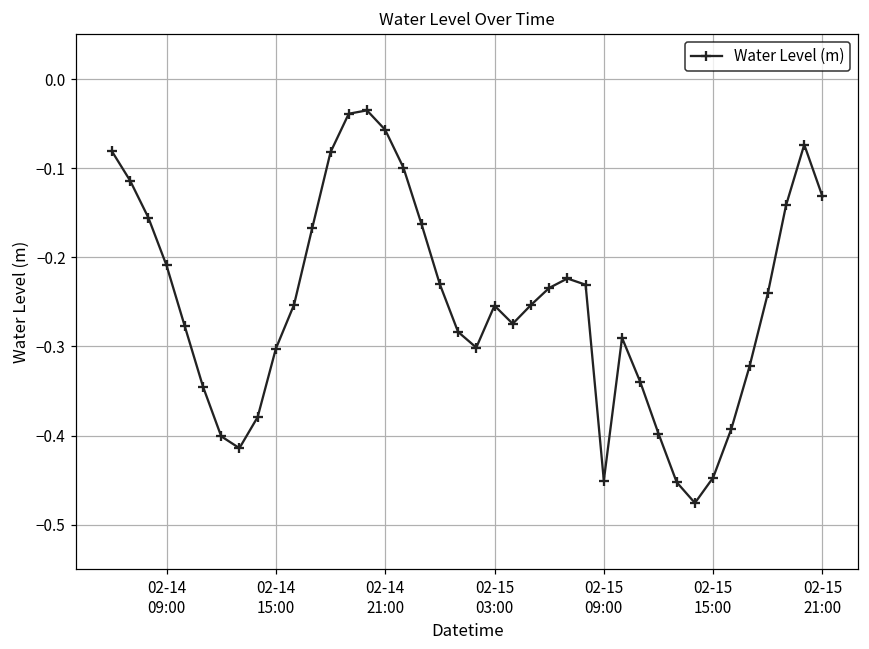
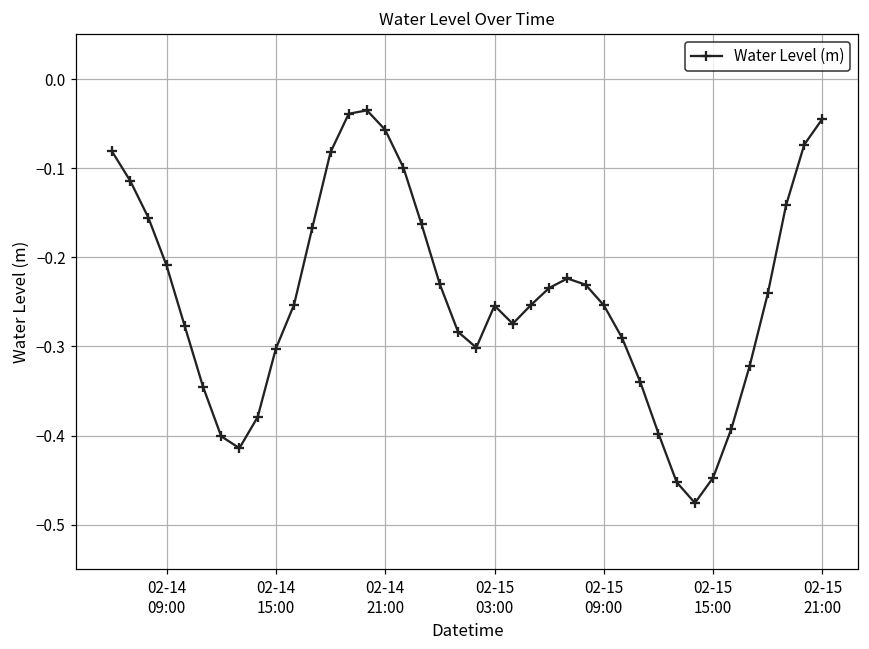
02-15 09:00: -0.45 -> -0.25
02-15 21:00: -0.13 -> -0.04
